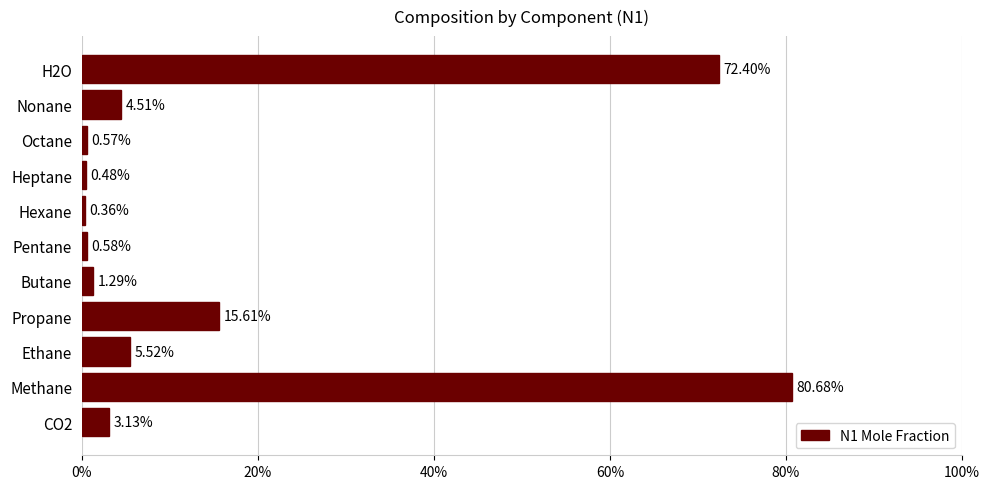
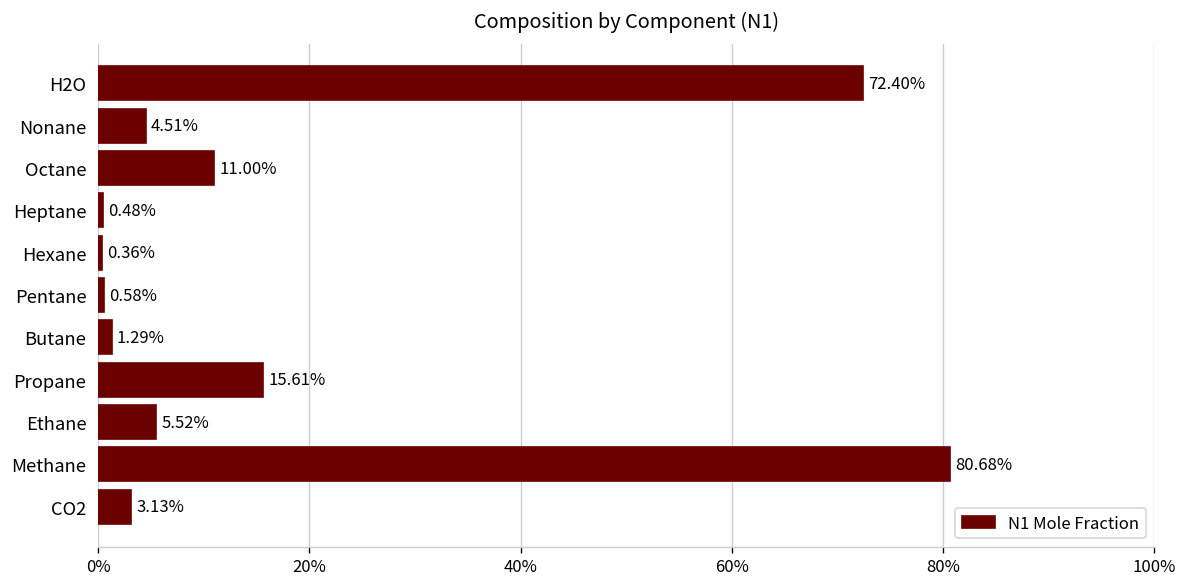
Octane: 0.57% -> 11.00%
